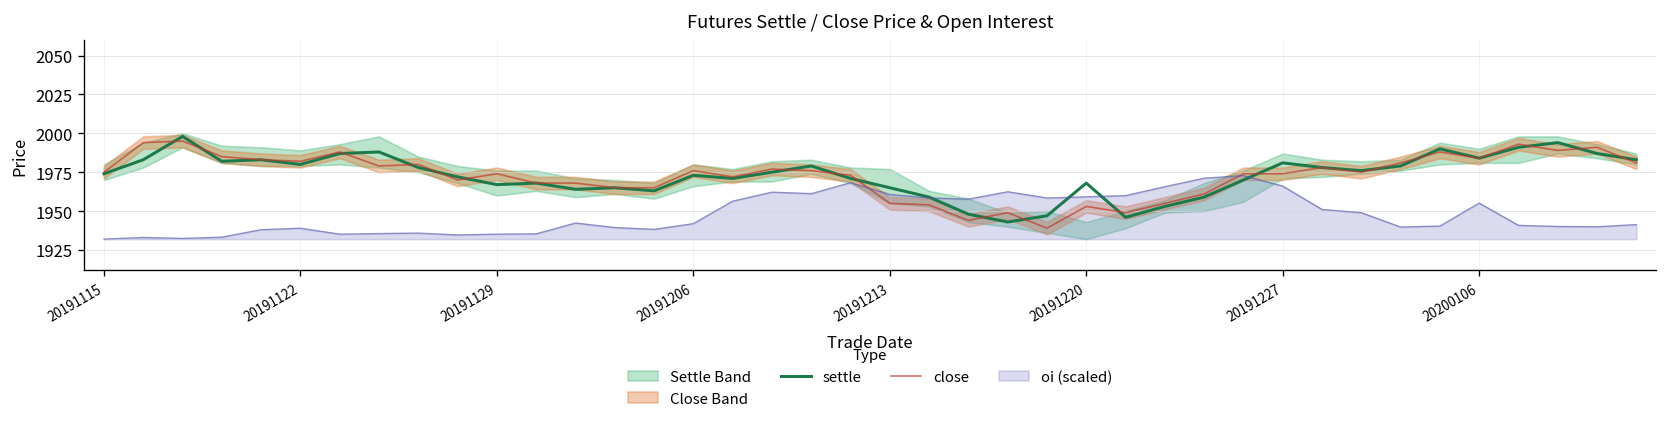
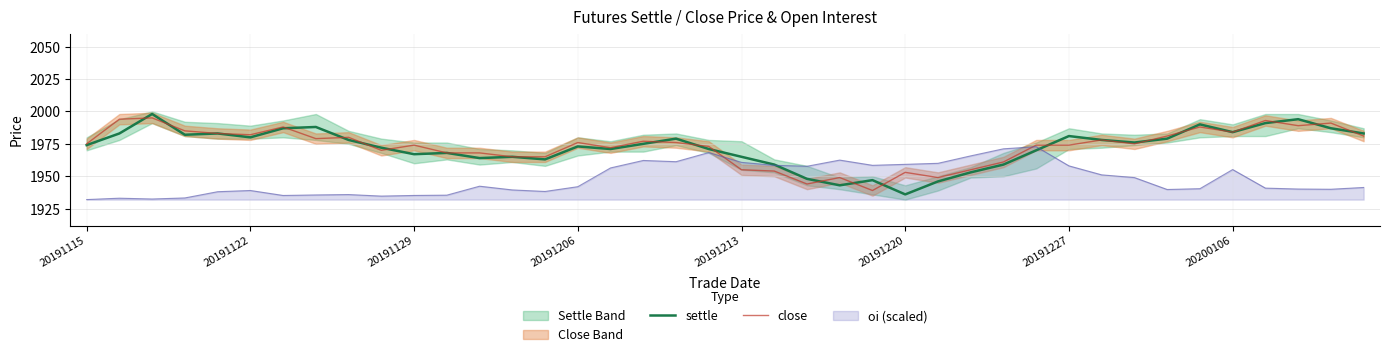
settle, 20191220: 1968 -> 1936
oi (scaled), 20191227: 1966 -> 1958
